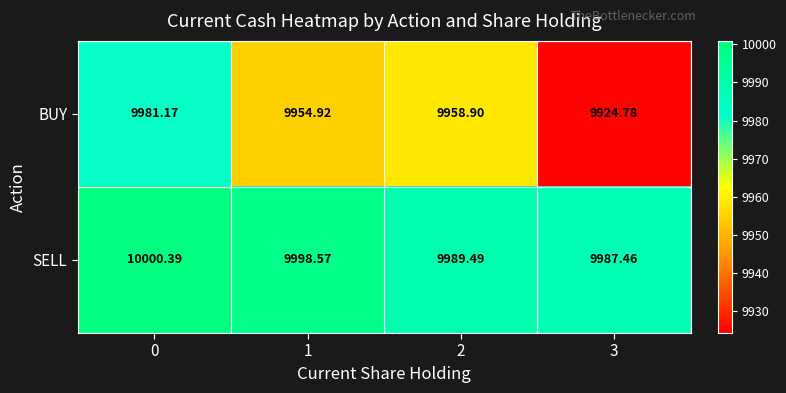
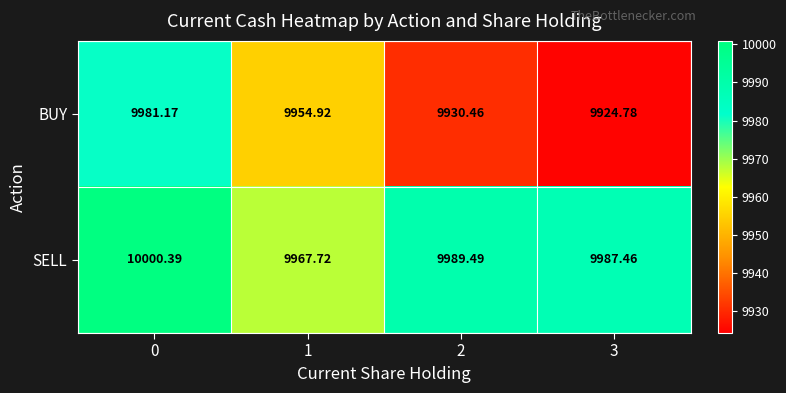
BUY, 2: 9958.90 -> 9930.46
SELL, 1: 9998.57 -> 9967.72
